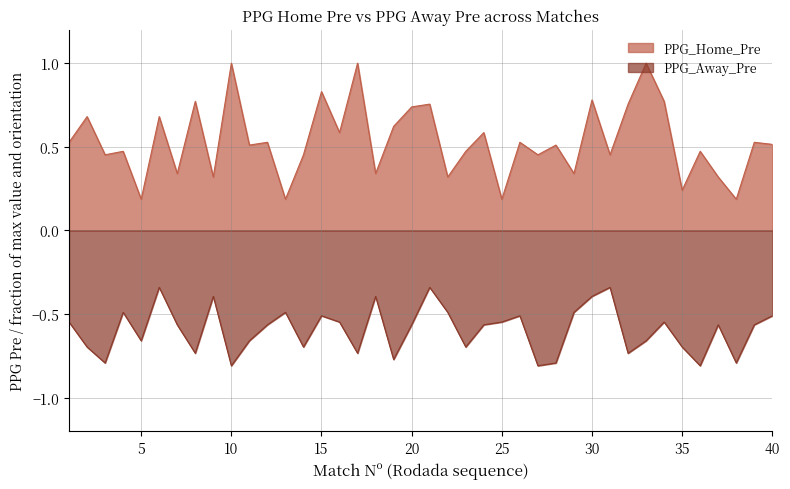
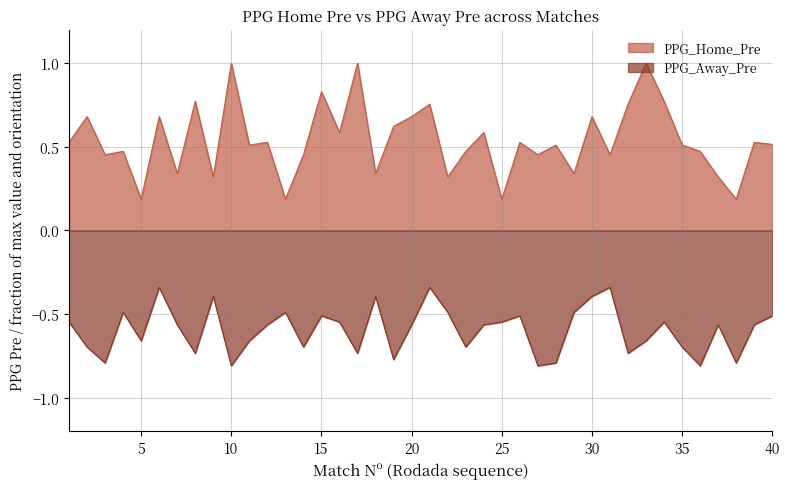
PPG_Home_Pre, 20: 0.74 -> 0.68
PPG_Home_Pre, 30: 0.78 -> 0.68
PPG_Home_Pre, 35: 0.24 -> 0.51
